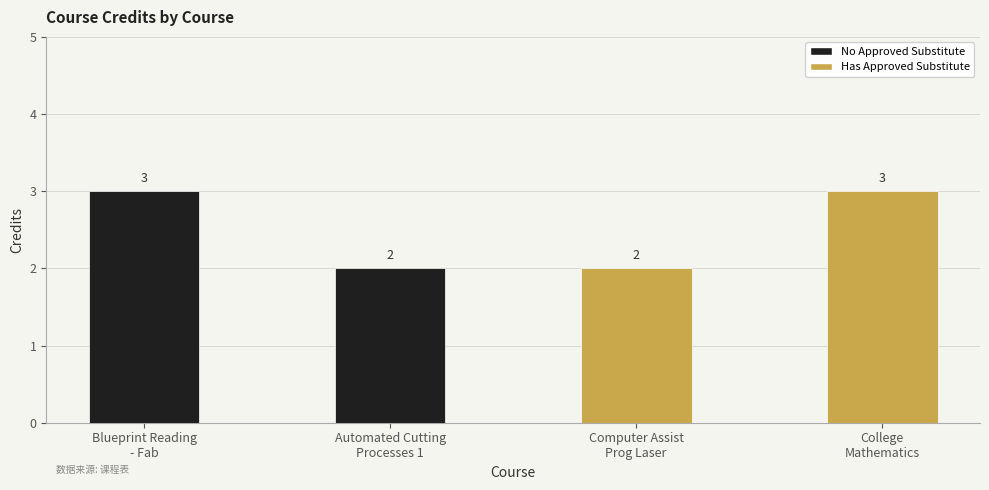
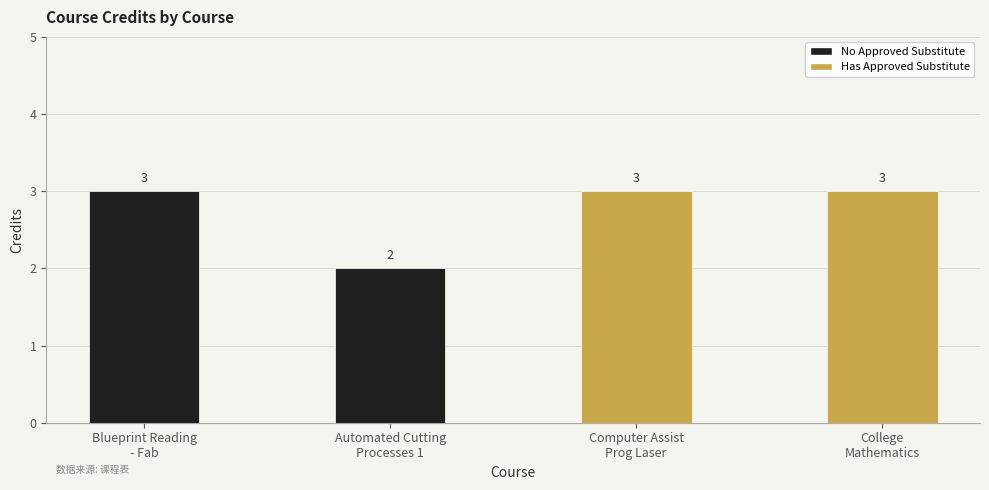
Computer Assist Prog Laser: 2 -> 3
